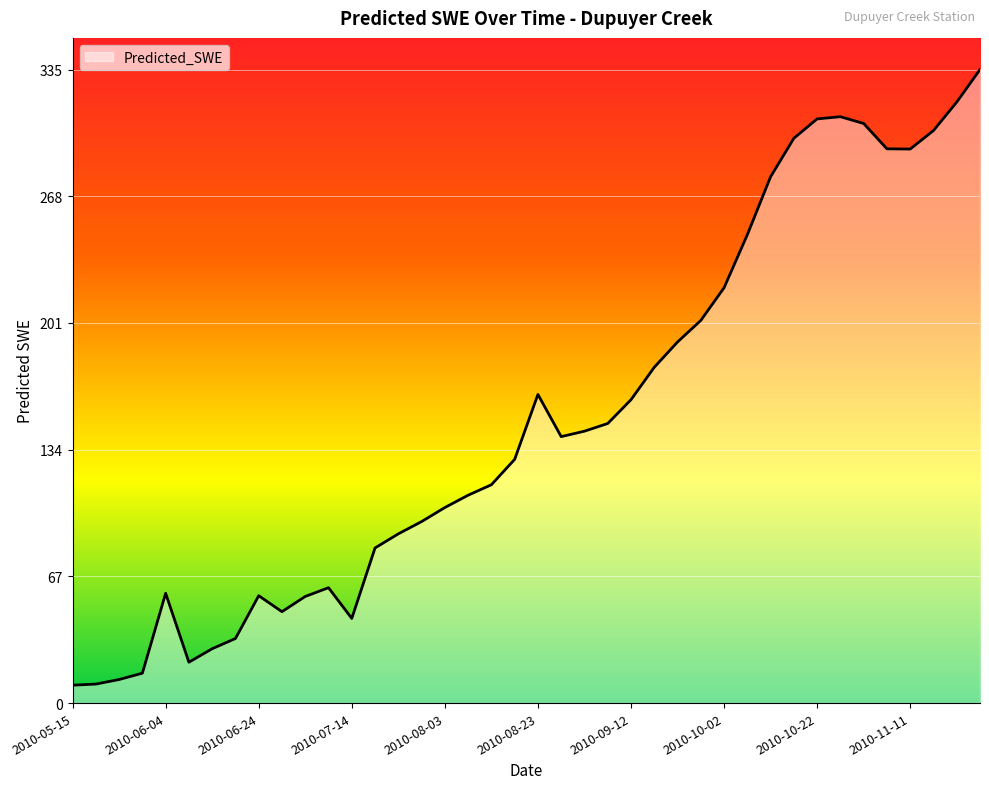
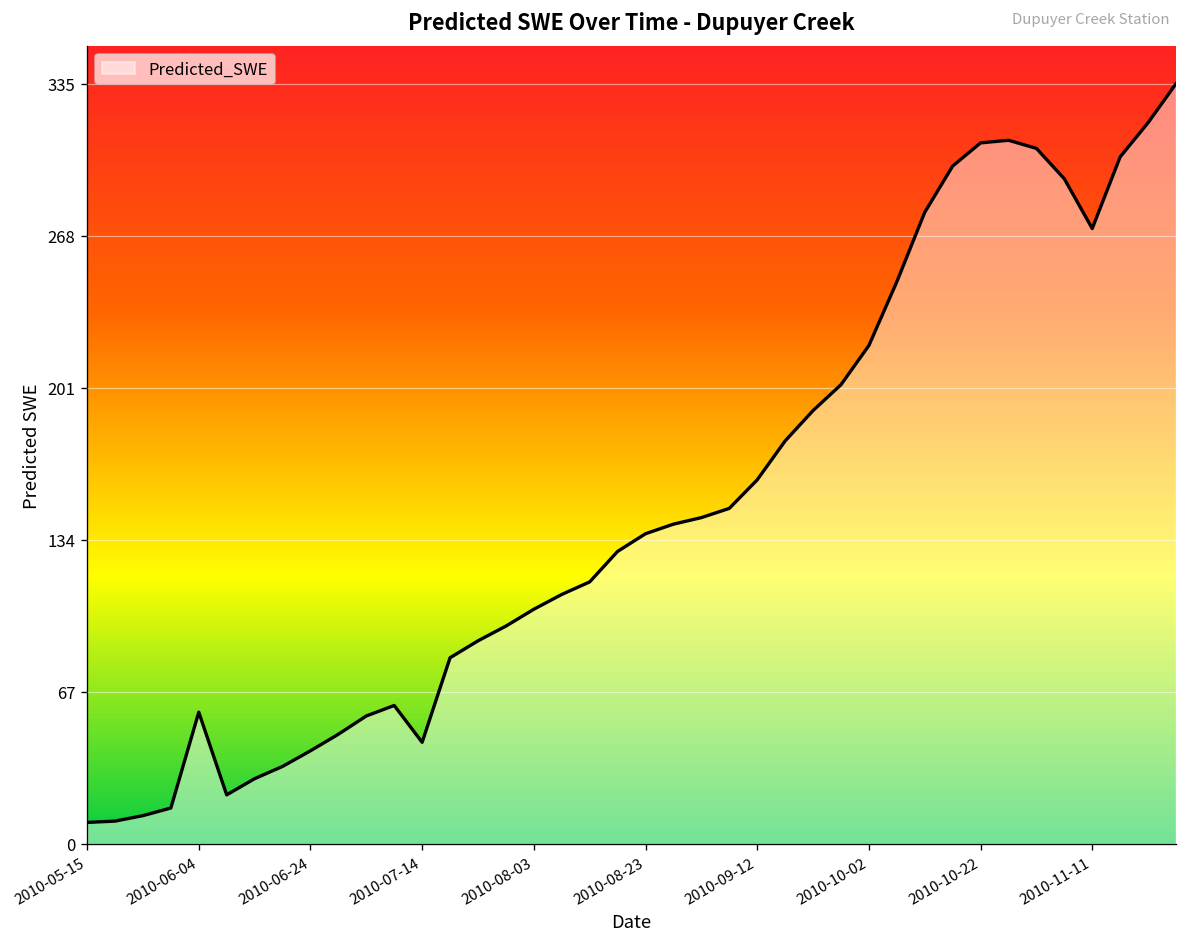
2010-06-24: 57 -> 41
2010-08-23: 163 -> 137
2010-11-11: 293 -> 272
